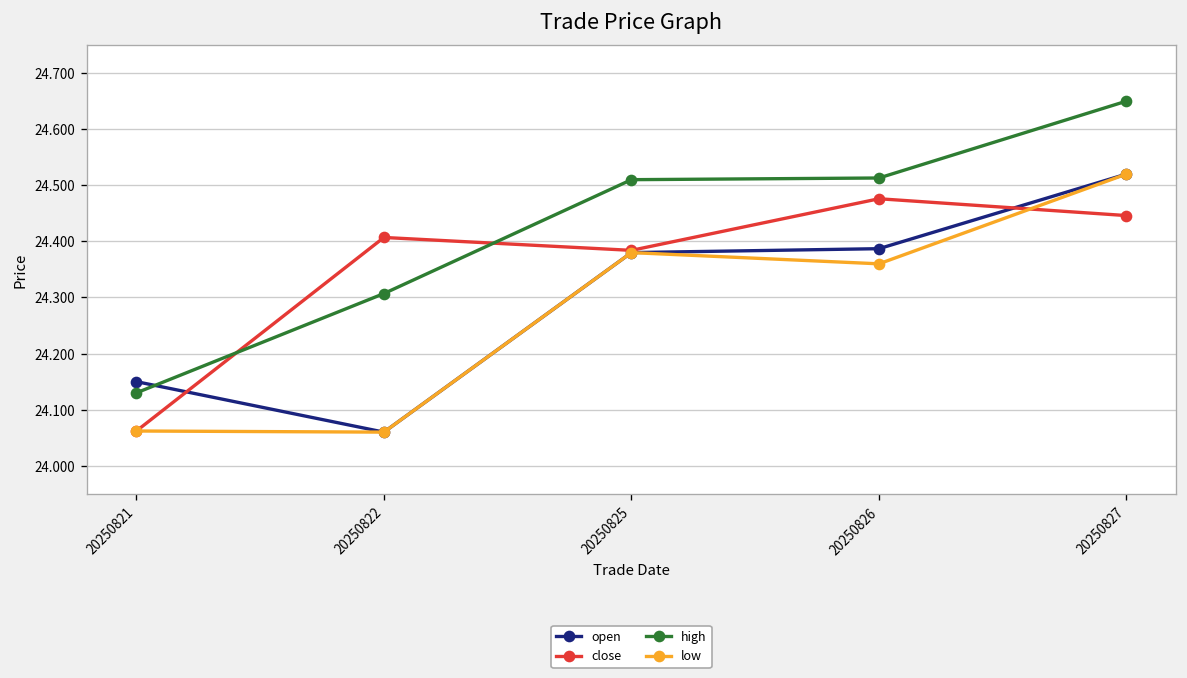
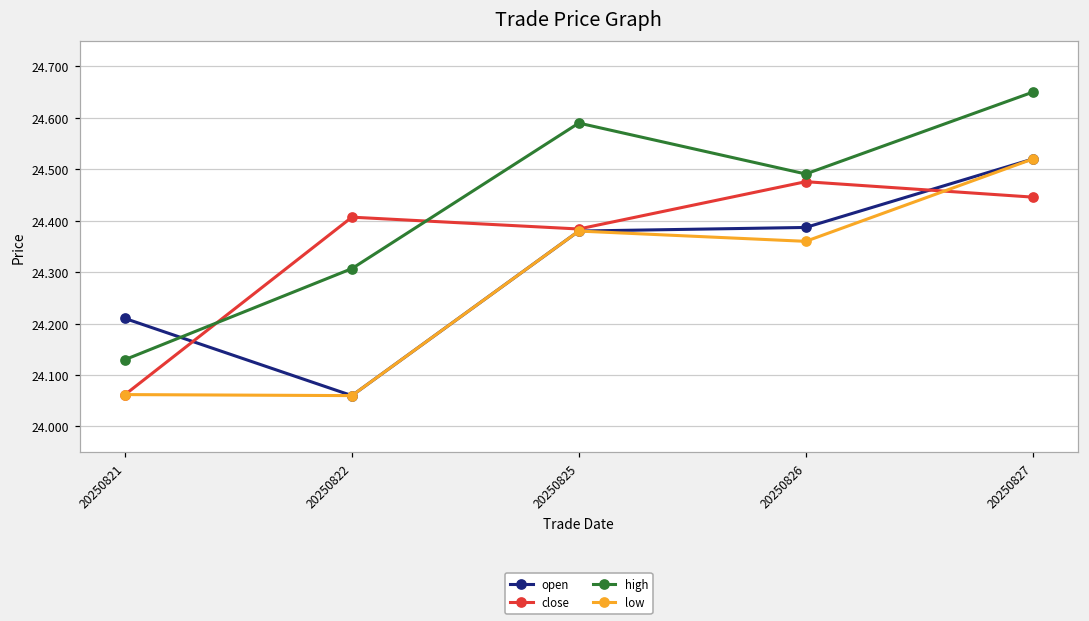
open, 20250821: 24.15 -> 24.21
high, 20250825: 24.51 -> 24.59
high, 20250826: 24.51 -> 24.49
